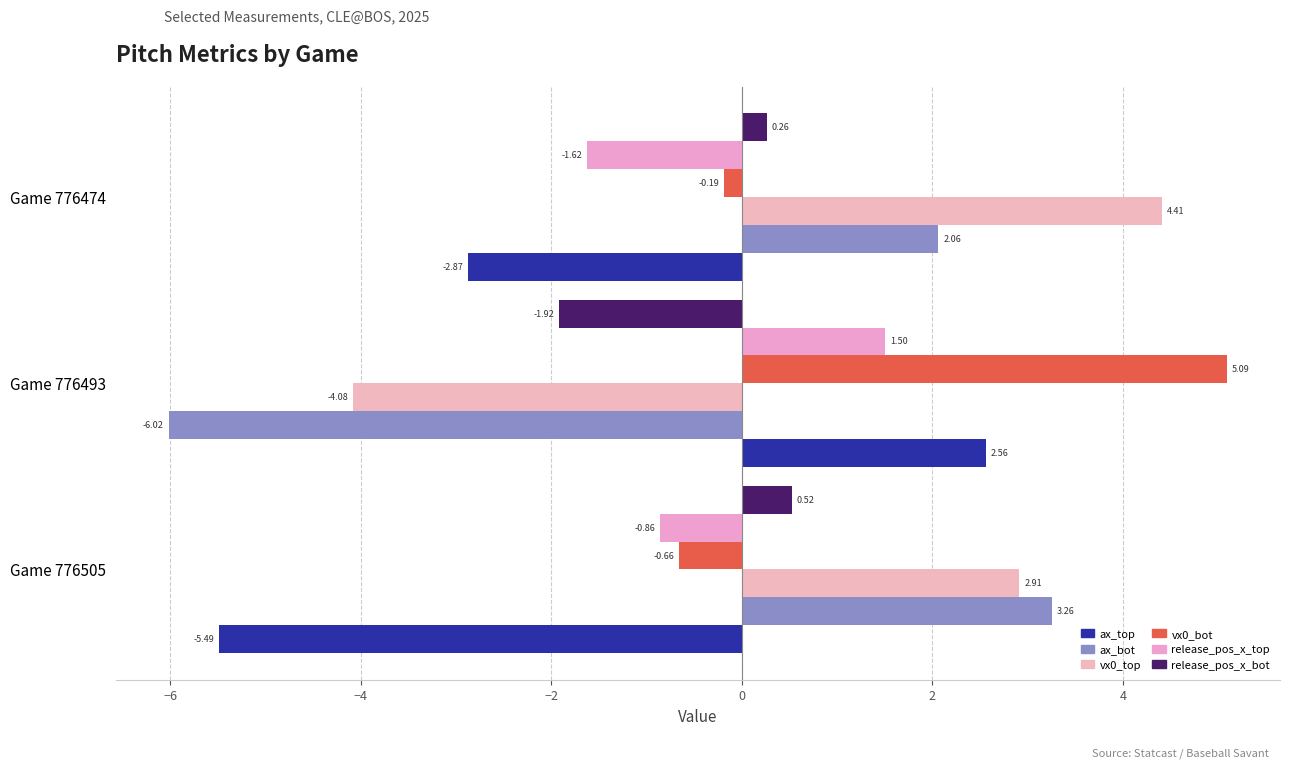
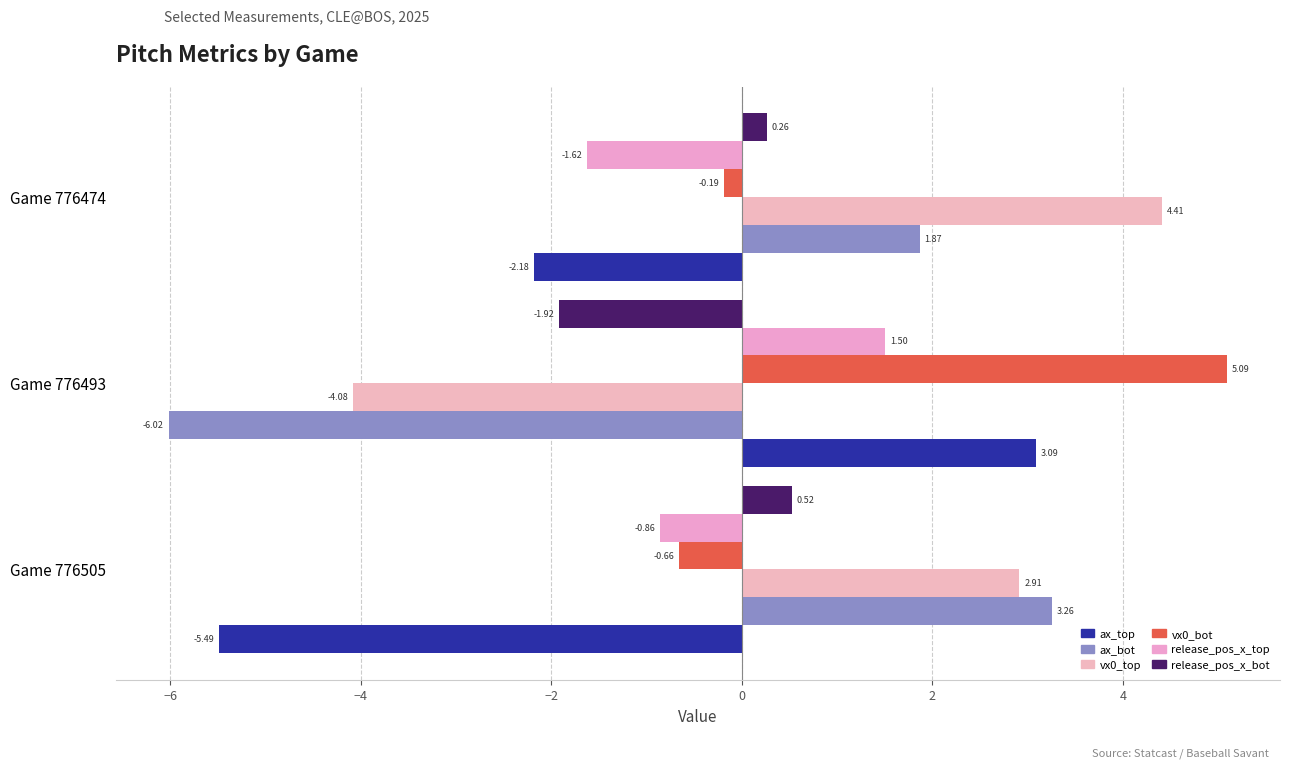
ax_bot, Game 776474: 2.06 -> 1.87
ax_top, Game 776474: -2.87 -> -2.18
ax_top, Game 776493: 2.56 -> 3.09
